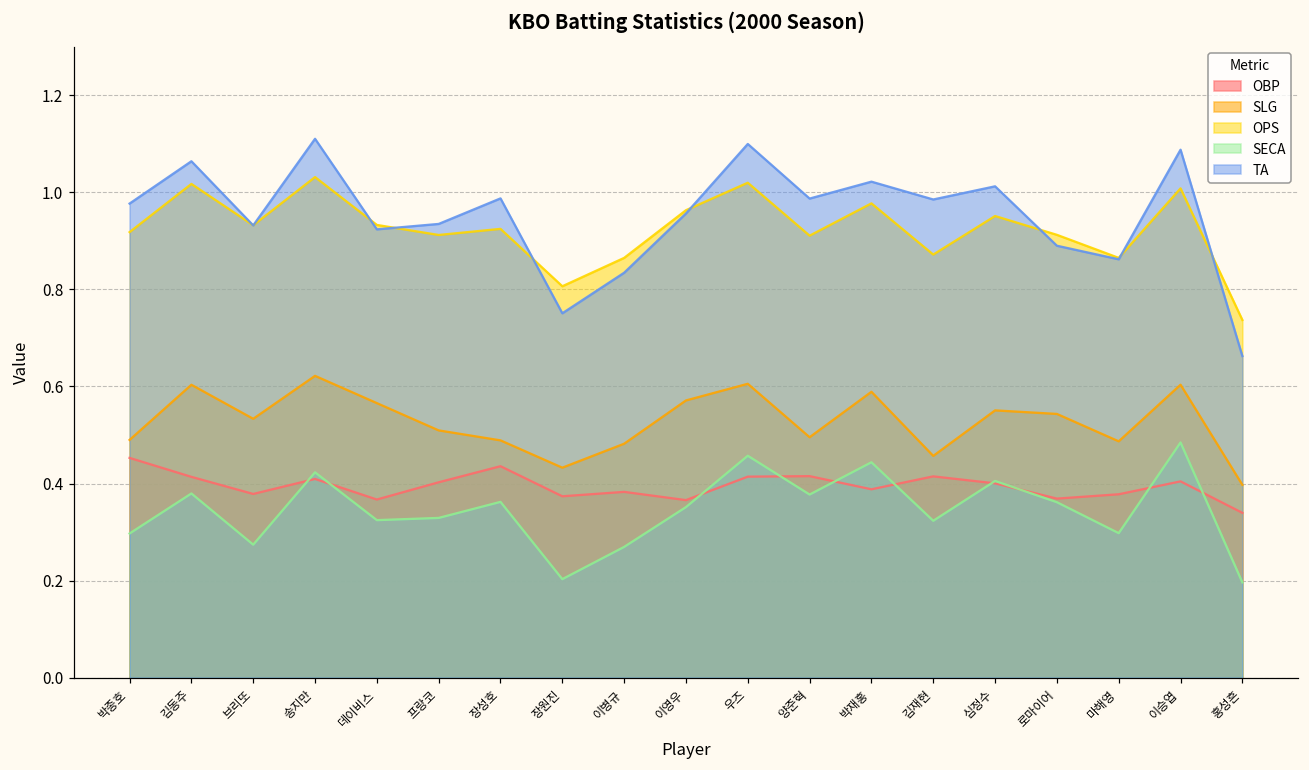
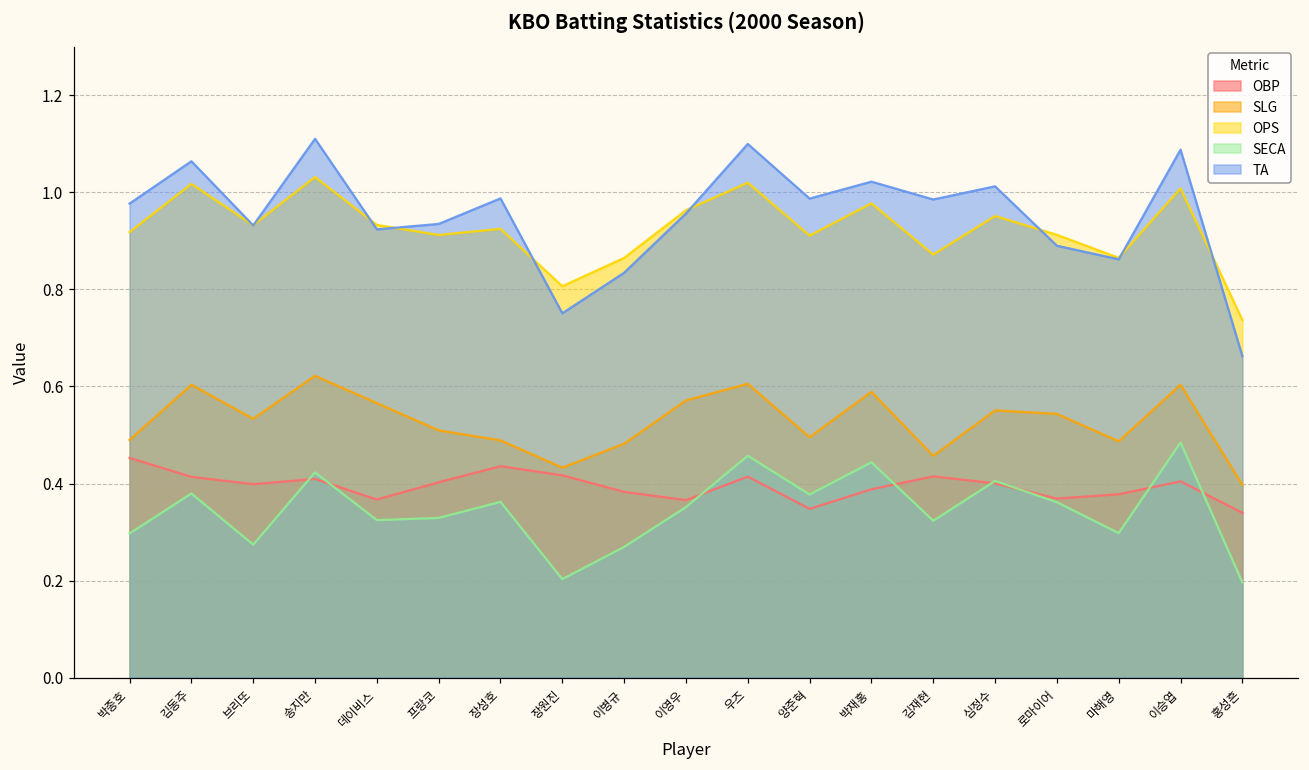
OBP, 브리또: 0.38 -> 0.40
OBP, 장원진: 0.37 -> 0.42
OBP, 양준혁: 0.42 -> 0.35
